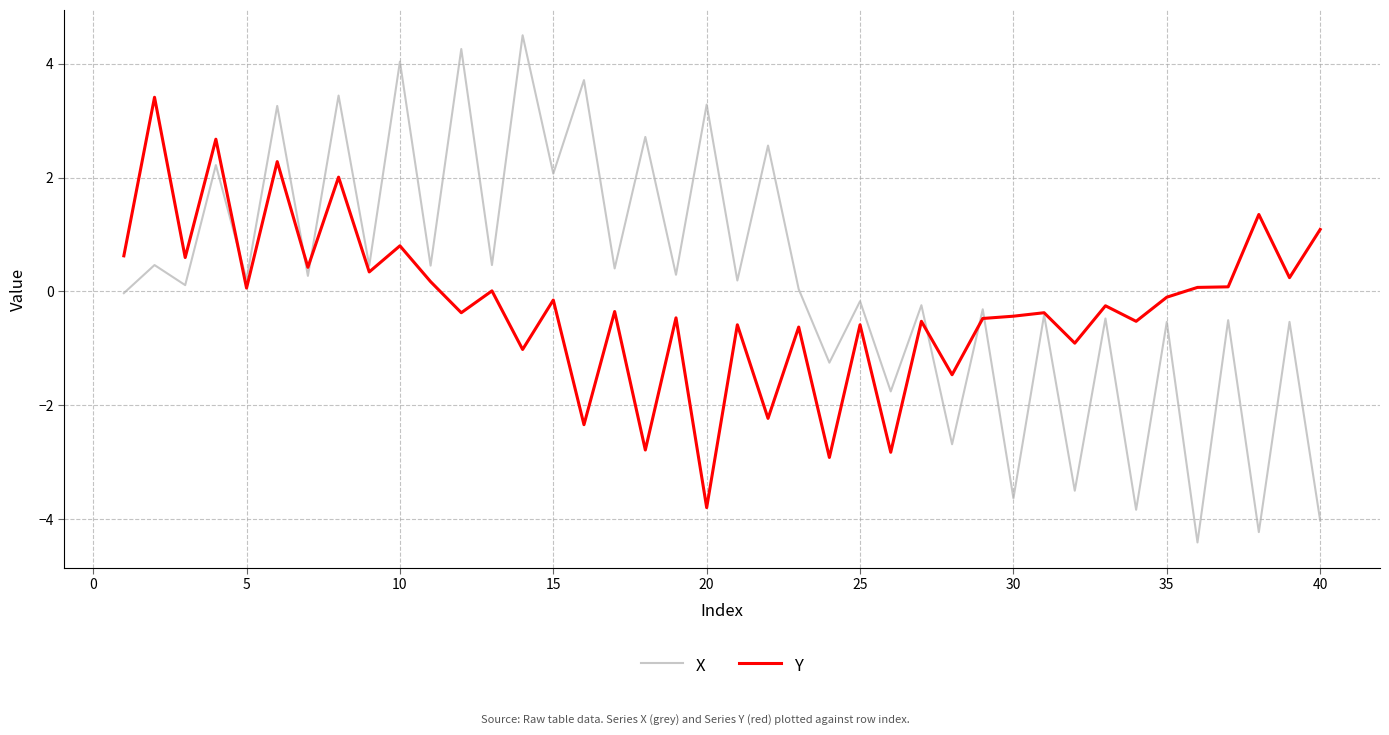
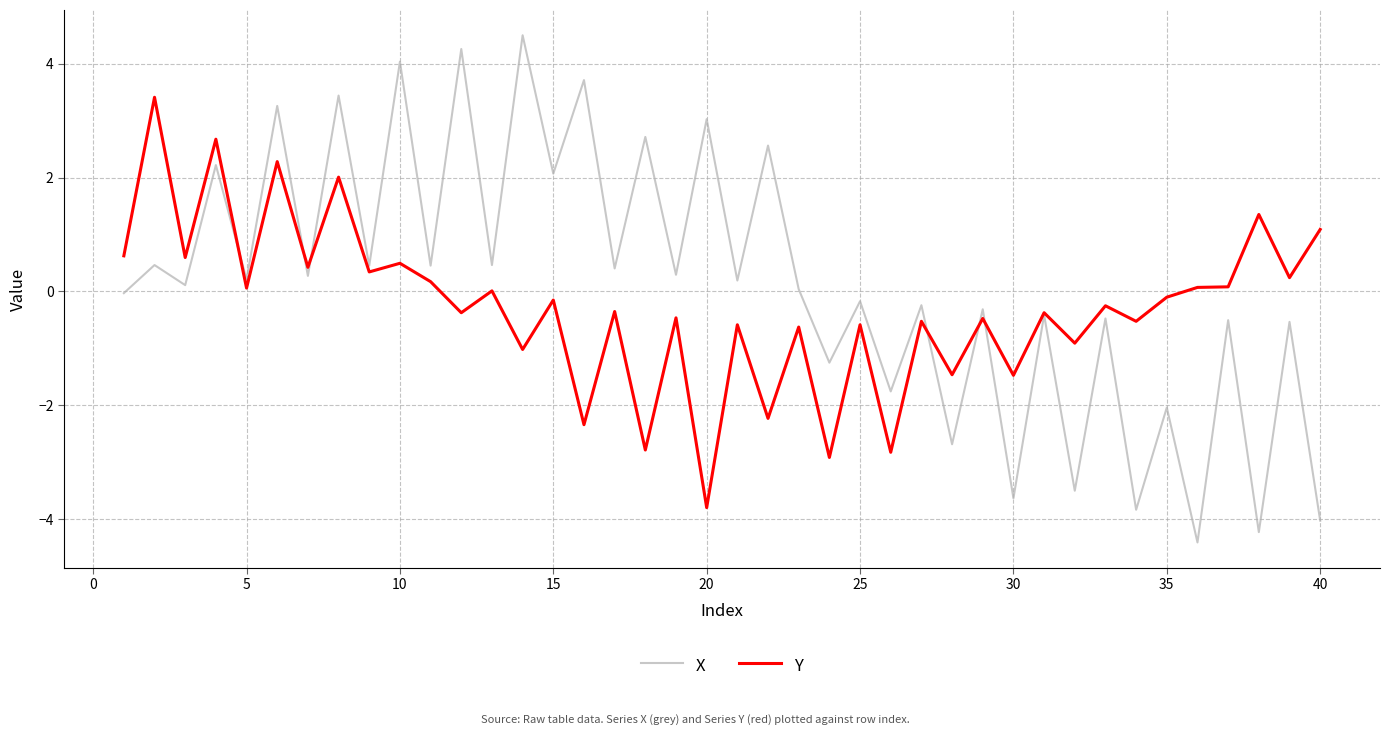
Y, 10: 0.8 -> 0.5
X, 20: 3.3 -> 3.0
Y, 30: -0.4 -> -1.5
X, 35: -0.5 -> -2.0
